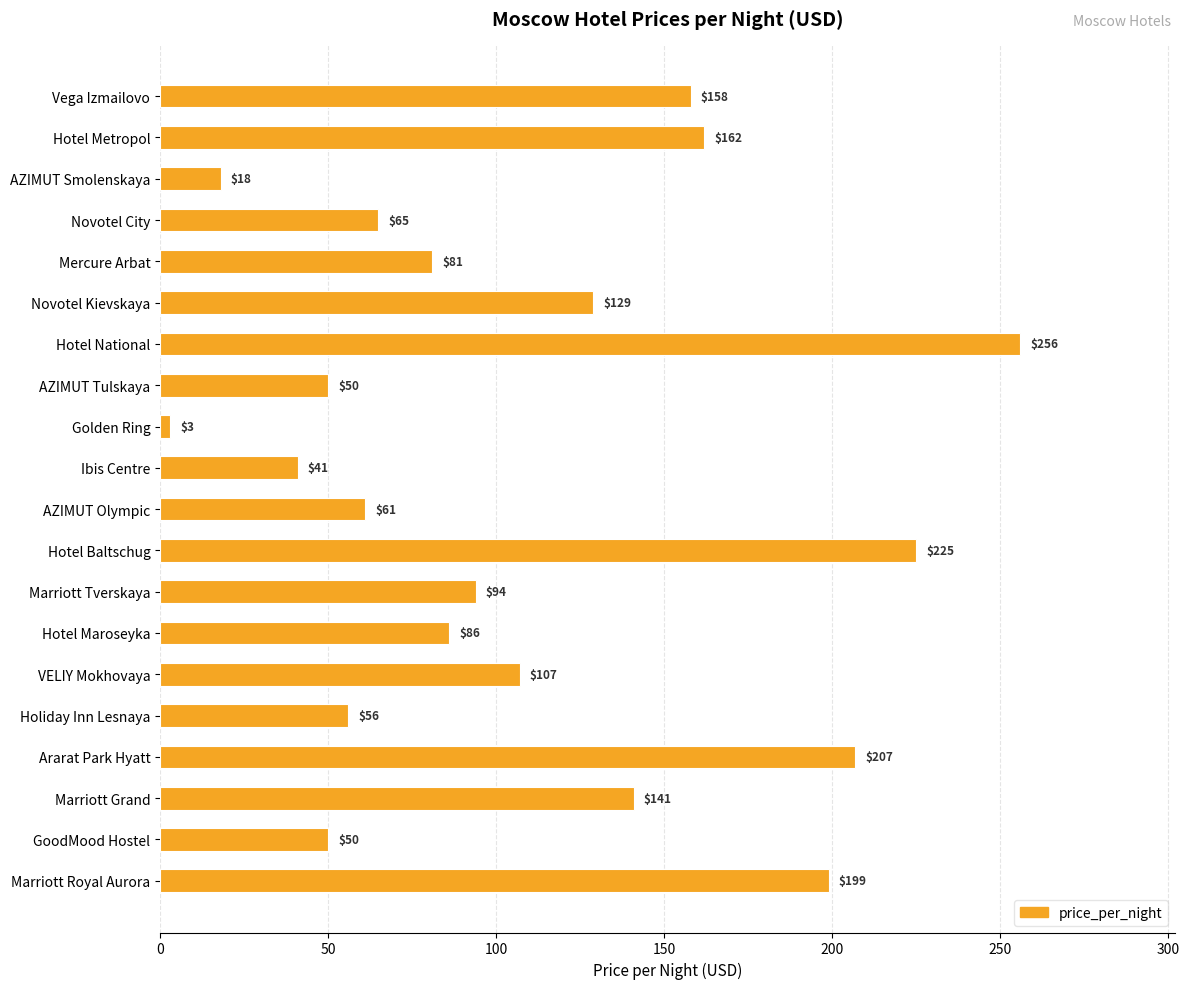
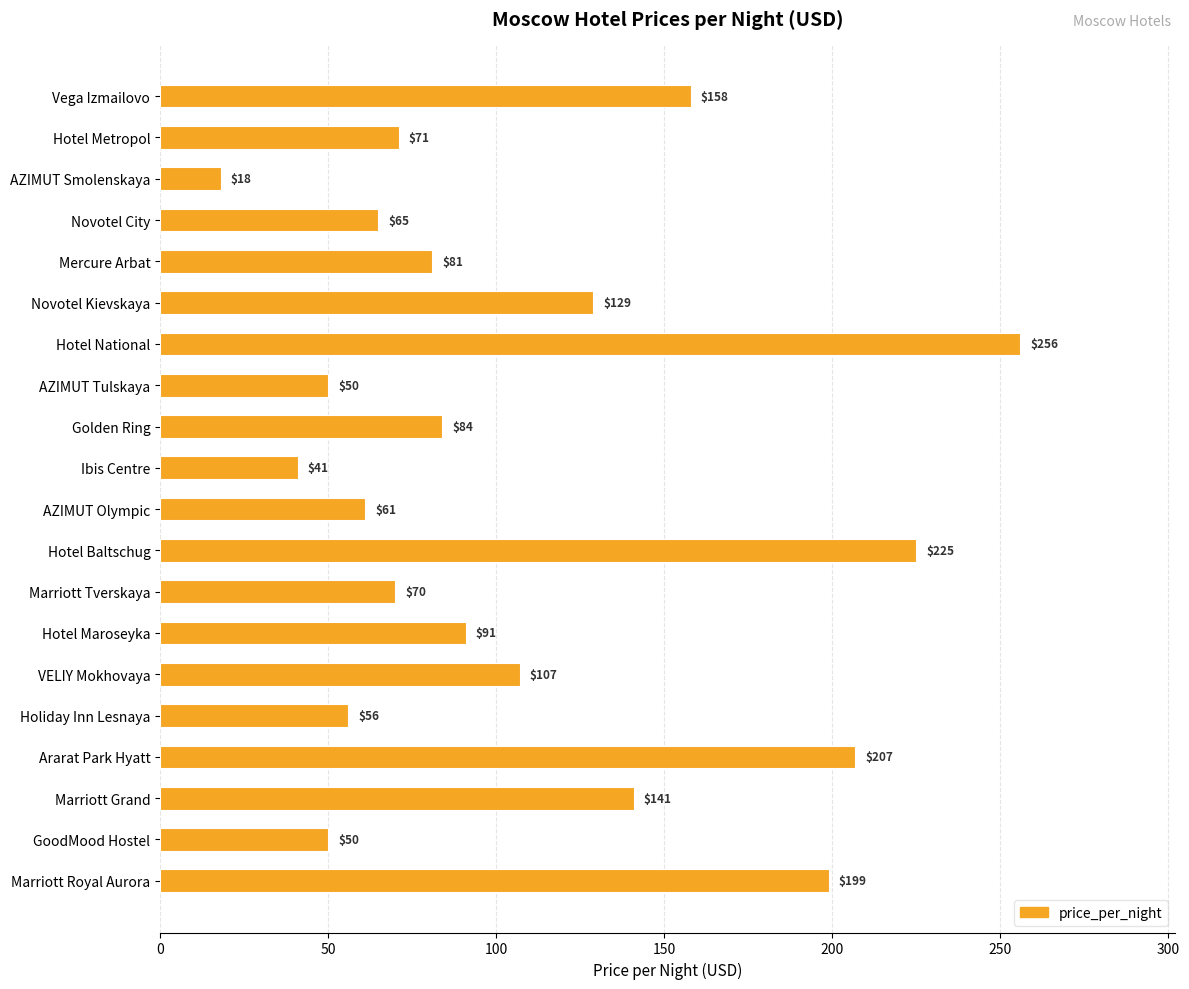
Hotel Metropol: $162 -> $71
Golden Ring: $3 -> $84
Marriott Tverskaya: $94 -> $70
Hotel Maroseyka: $86 -> $91
